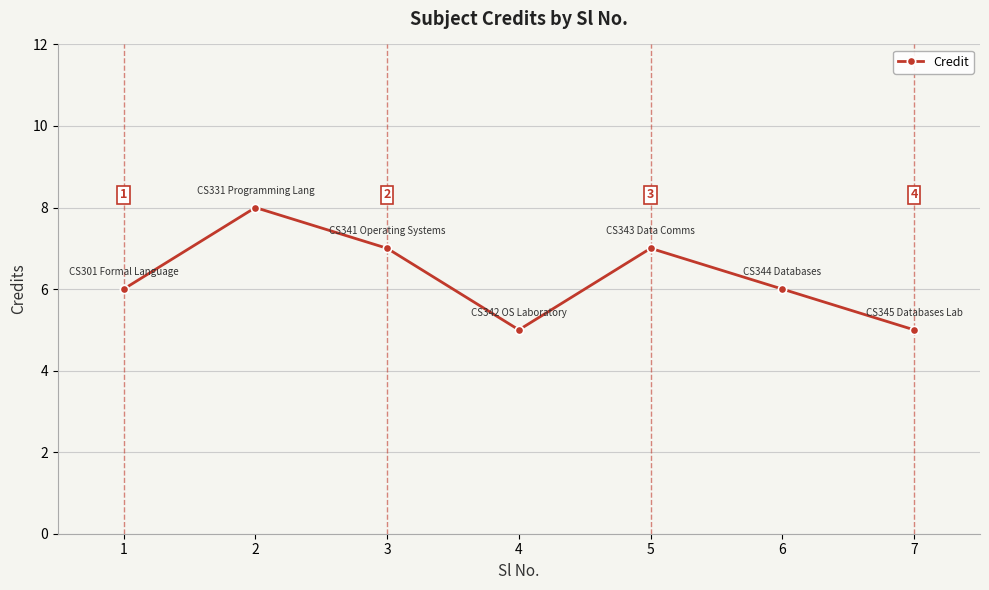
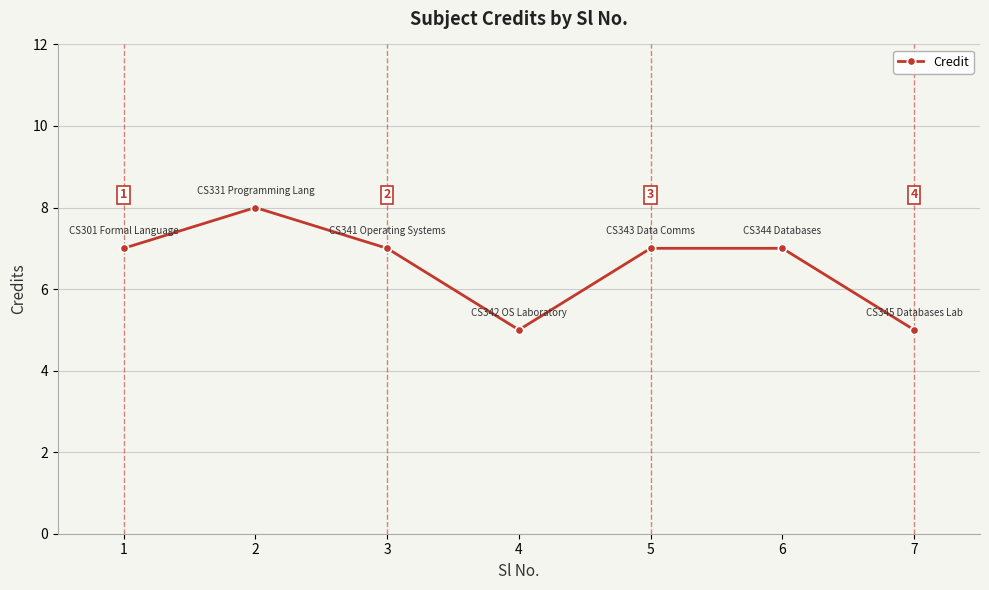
1: 6 -> 7
6: 6 -> 7
